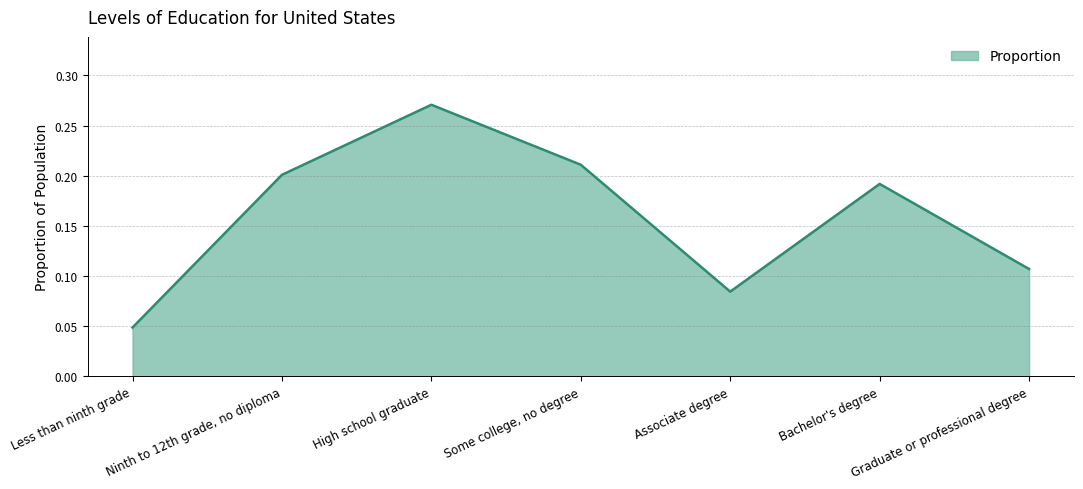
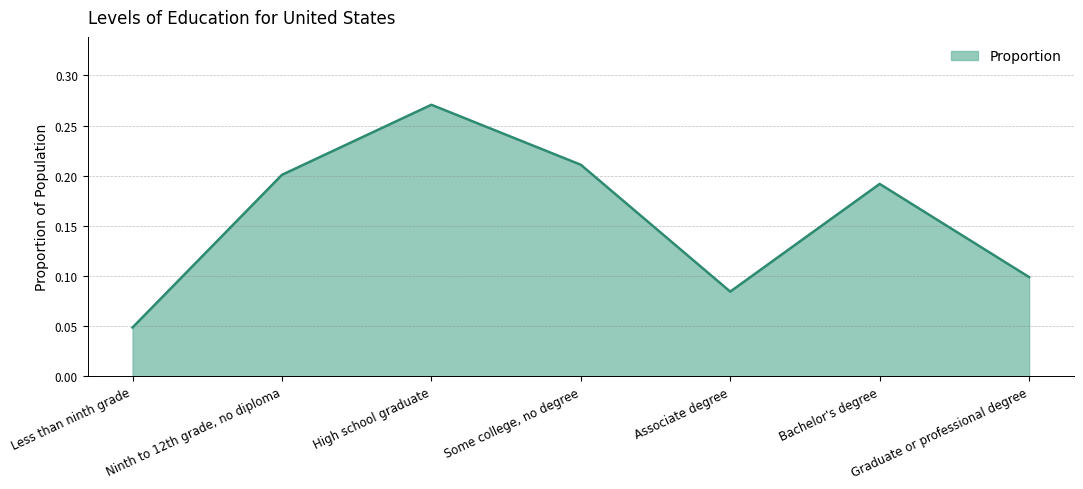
Graduate or professional degree: 0.107 -> 0.099
